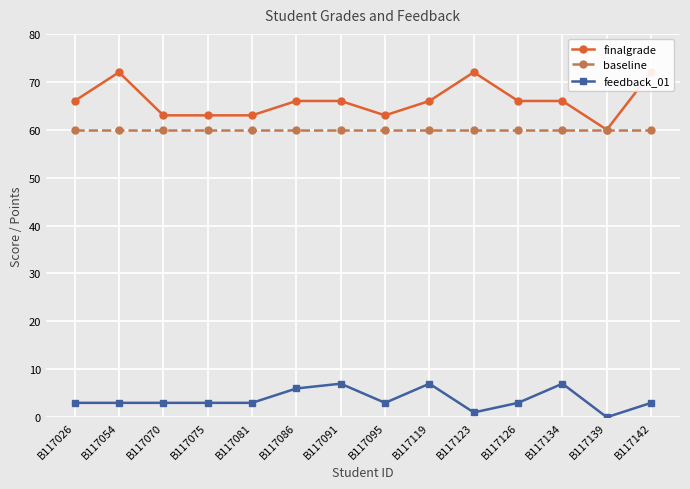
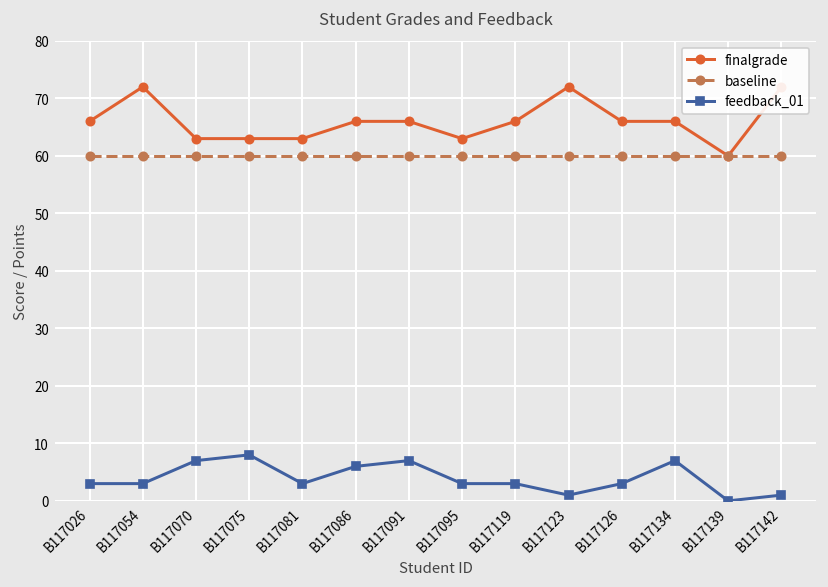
feedback_01, B117070: 3 -> 7
feedback_01, B117075: 3 -> 8
feedback_01, B117119: 7 -> 3
feedback_01, B117142: 3 -> 1
